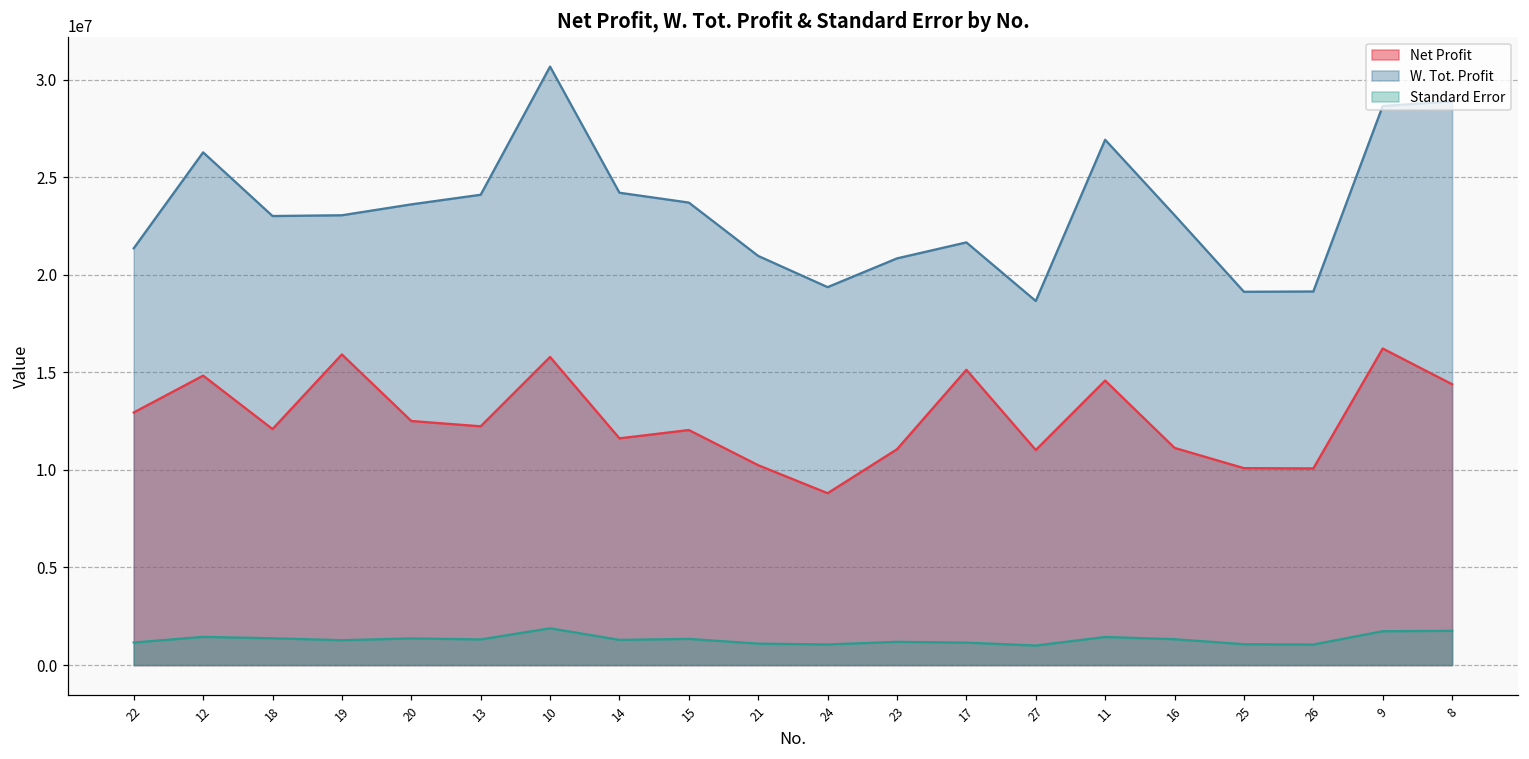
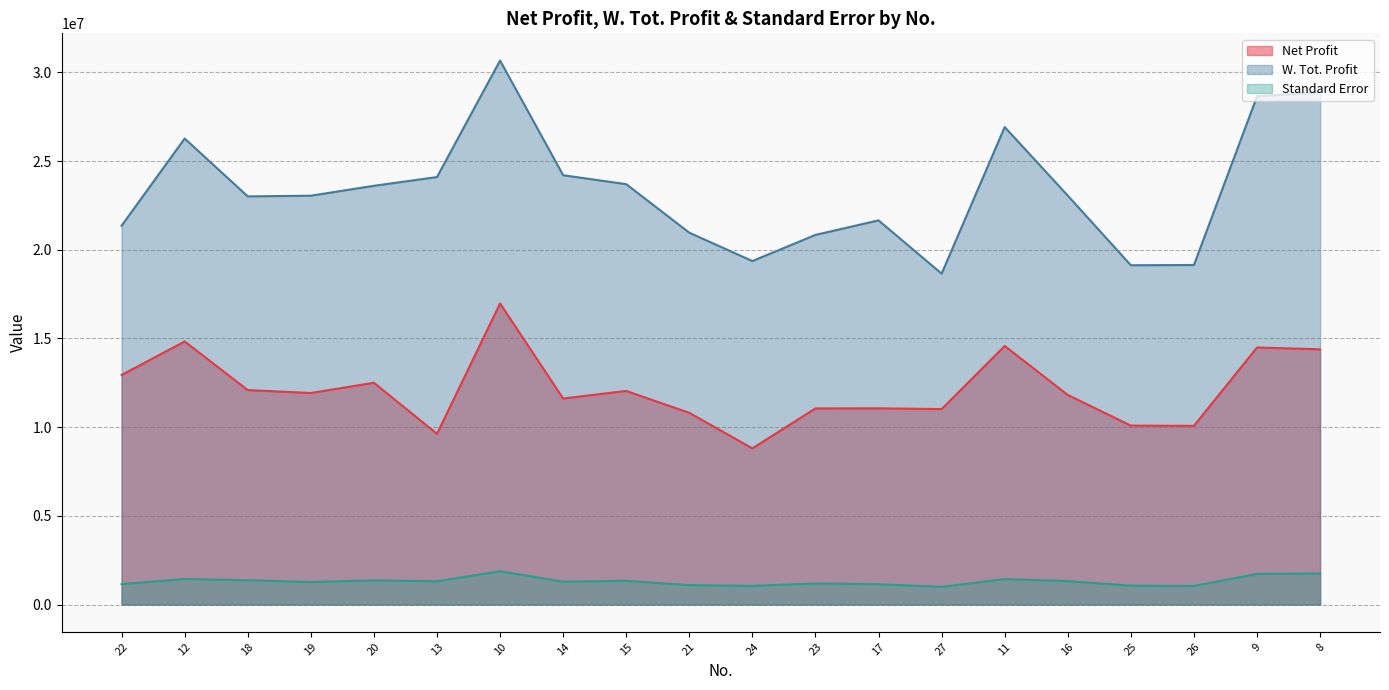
Net Profit, 19: 15900000 -> 11900000
Net Profit, 13: 12200000 -> 9600000
Net Profit, 10: 15800000 -> 17000000
Net Profit, 21: 10200000 -> 10800000
Net Profit, 17: 15100000 -> 11100000
Net Profit, 16: 11100000 -> 11800000
Net Profit, 9: 16200000 -> 14500000
